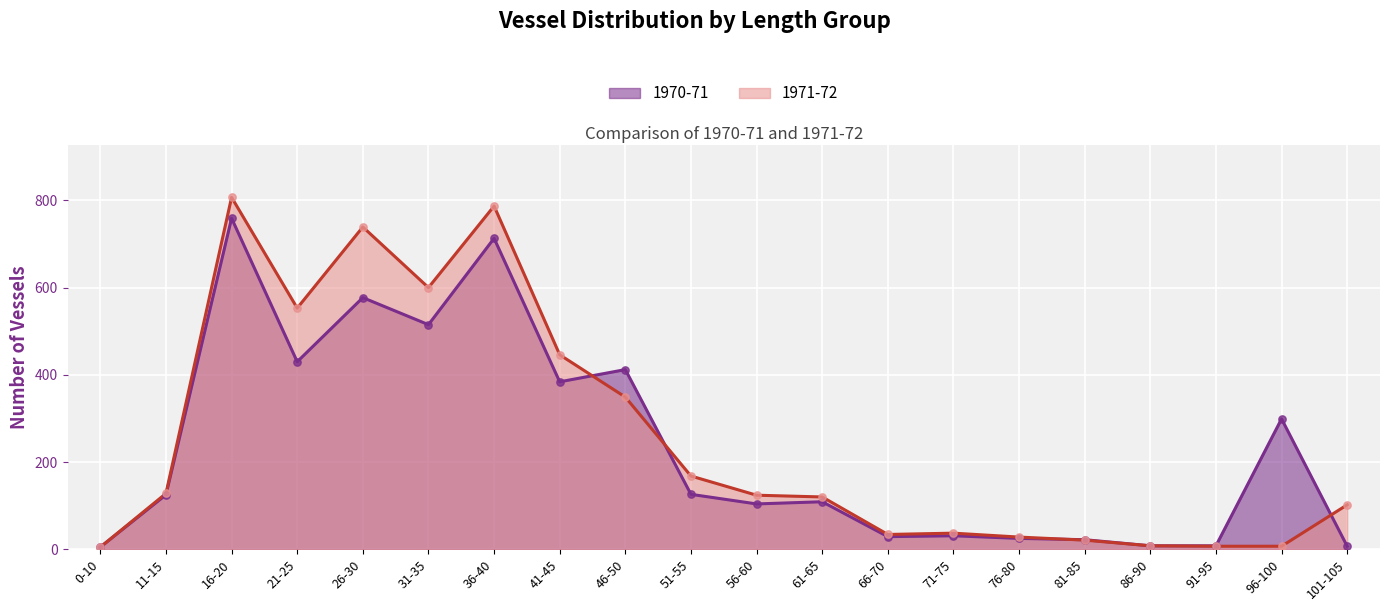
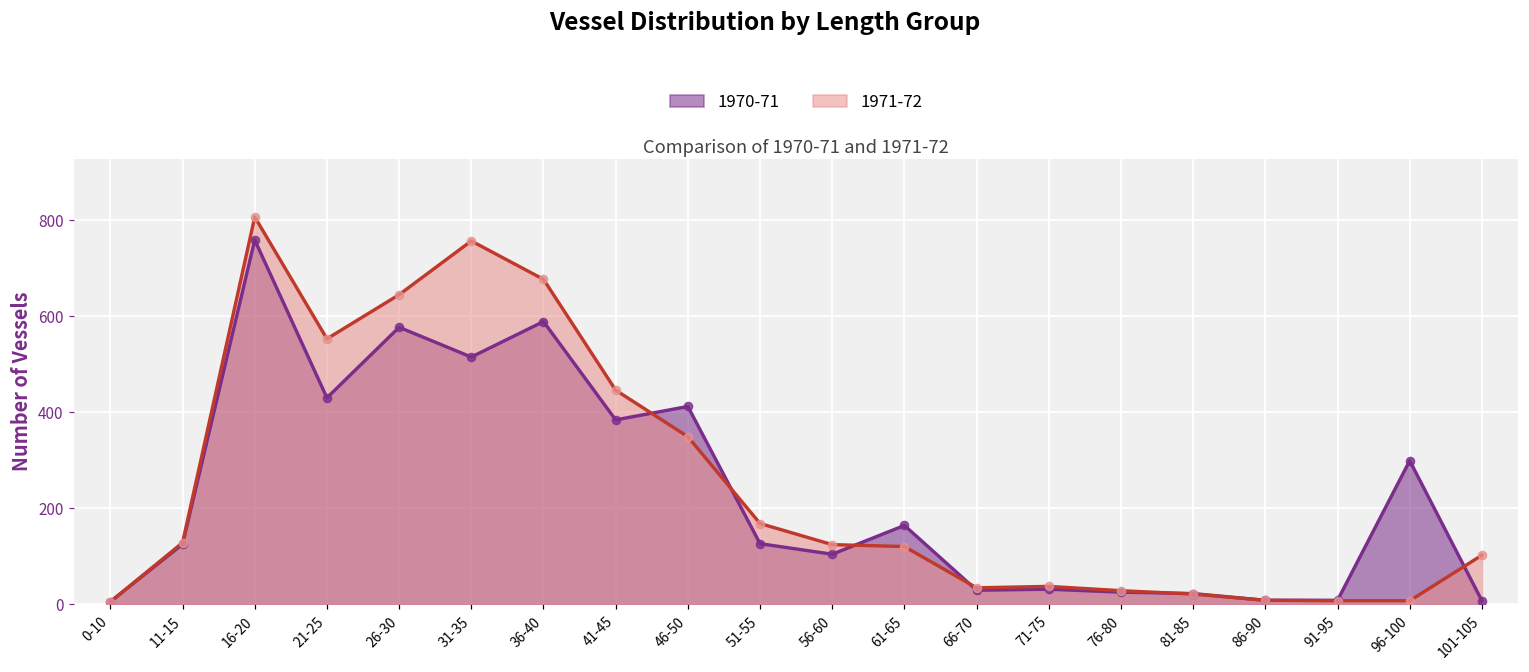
1971-72, 26-30: 740 -> 650
1971-72, 31-35: 600 -> 760
1970-71, 36-40: 710 -> 590
1971-72, 36-40: 790 -> 680
1970-71, 61-65: 110 -> 160
